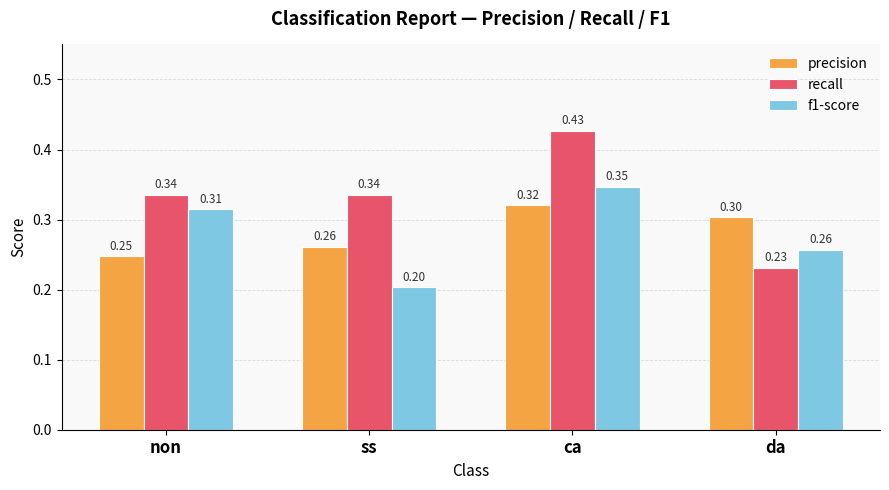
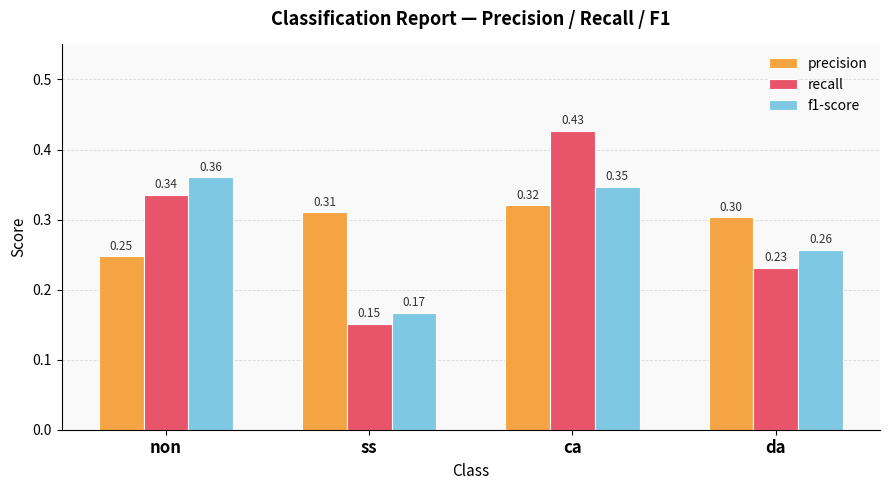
f1-score, non: 0.31 -> 0.36
precision, ss: 0.26 -> 0.31
recall, ss: 0.34 -> 0.15
f1-score, ss: 0.20 -> 0.17
